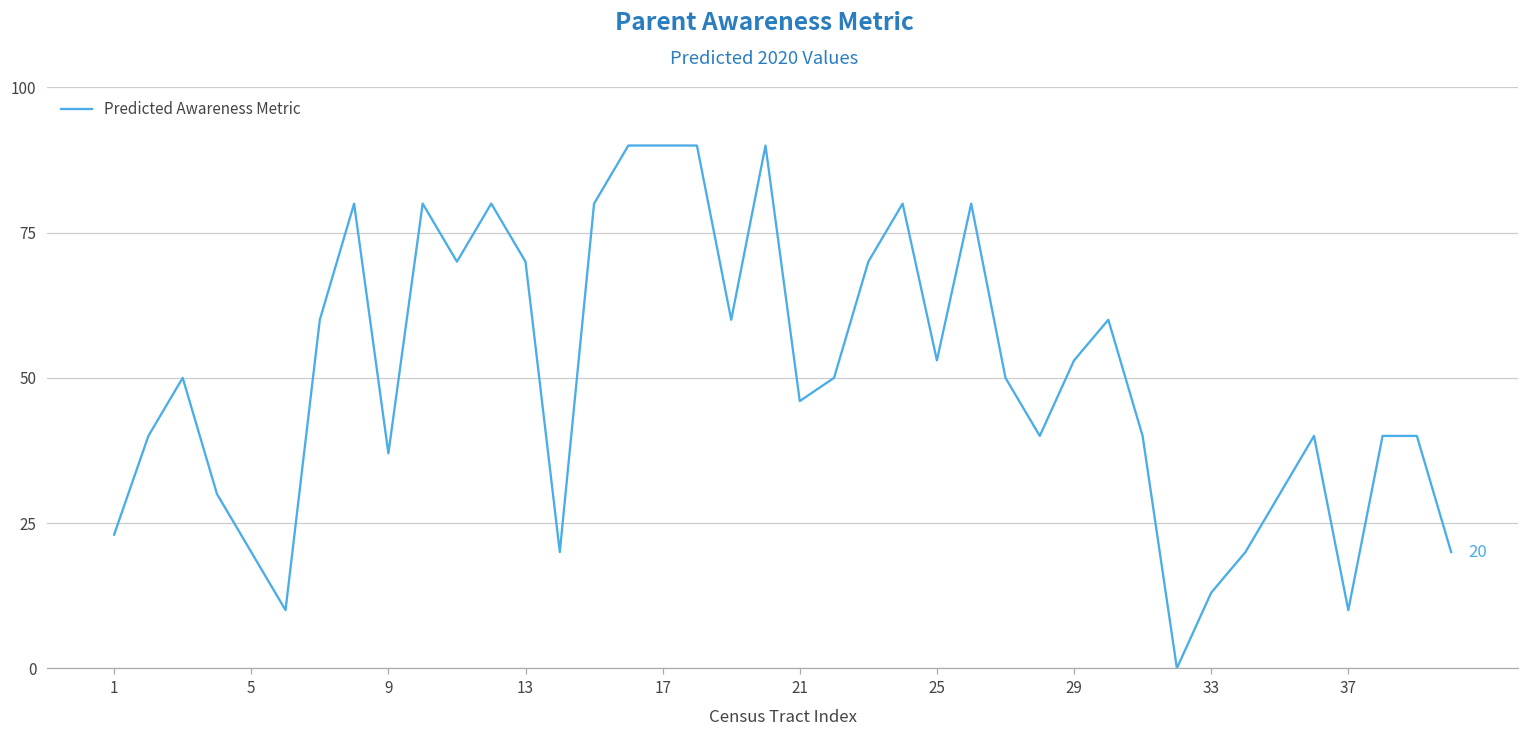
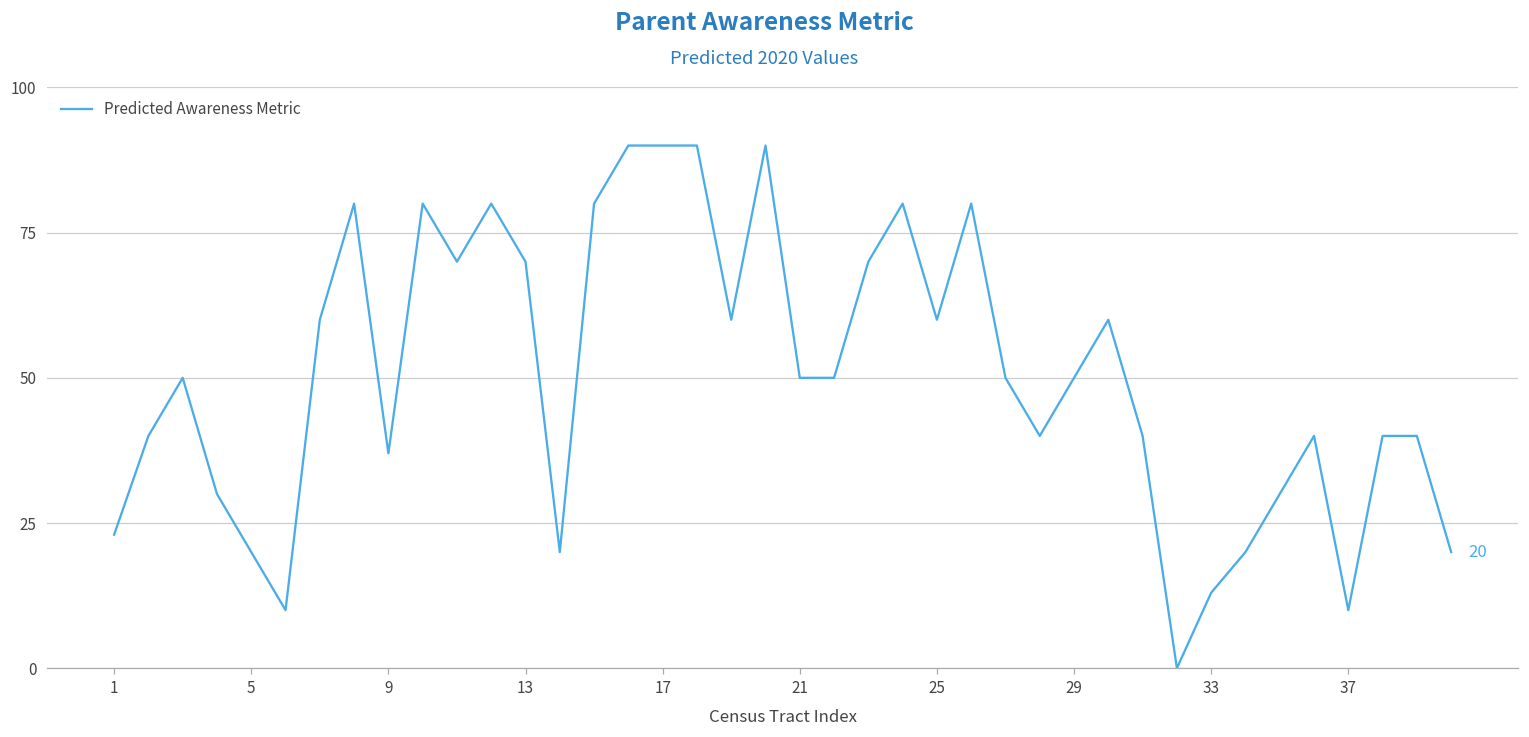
21: 46 -> 50
25: 53 -> 60
29: 53 -> 50
